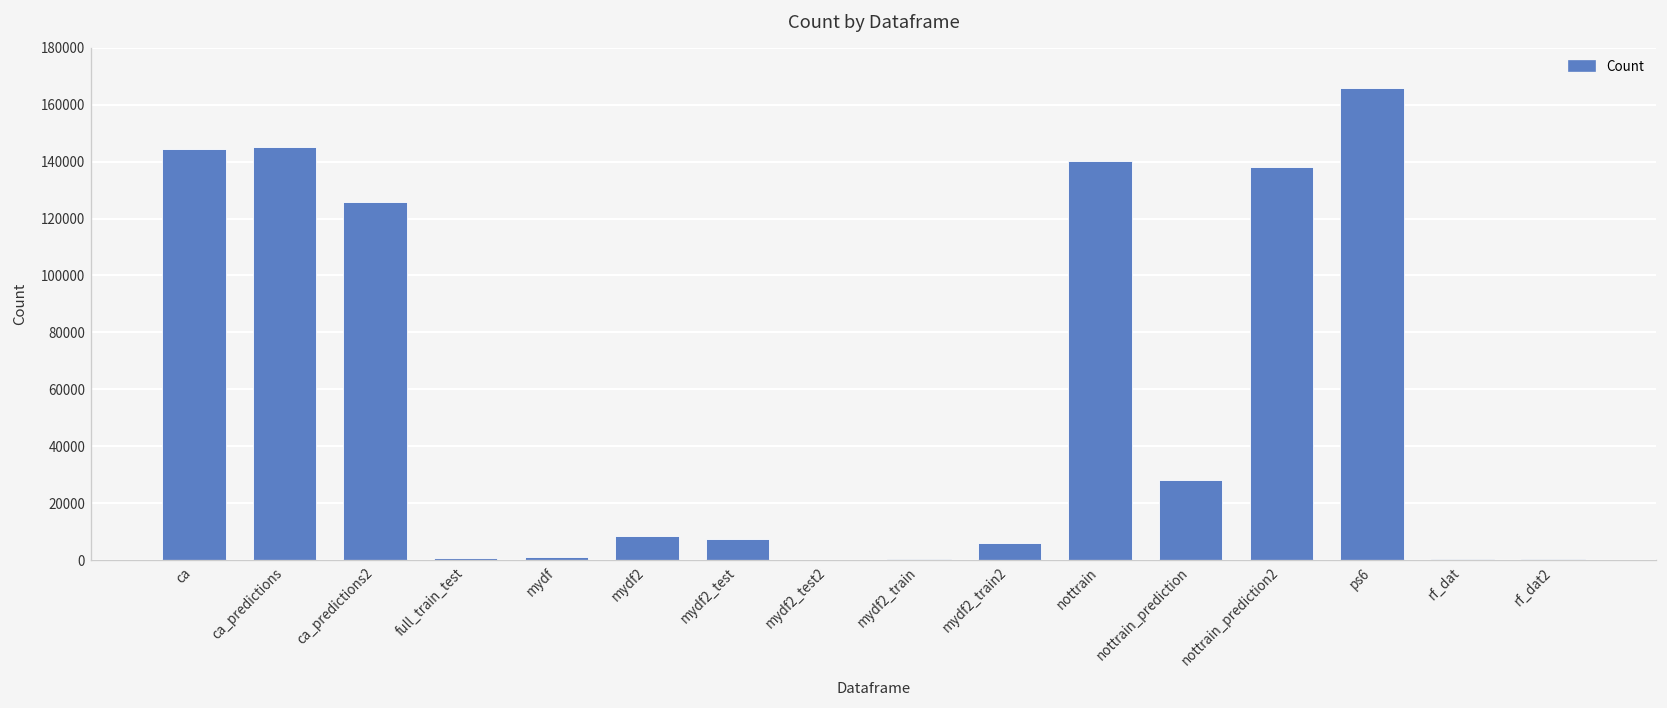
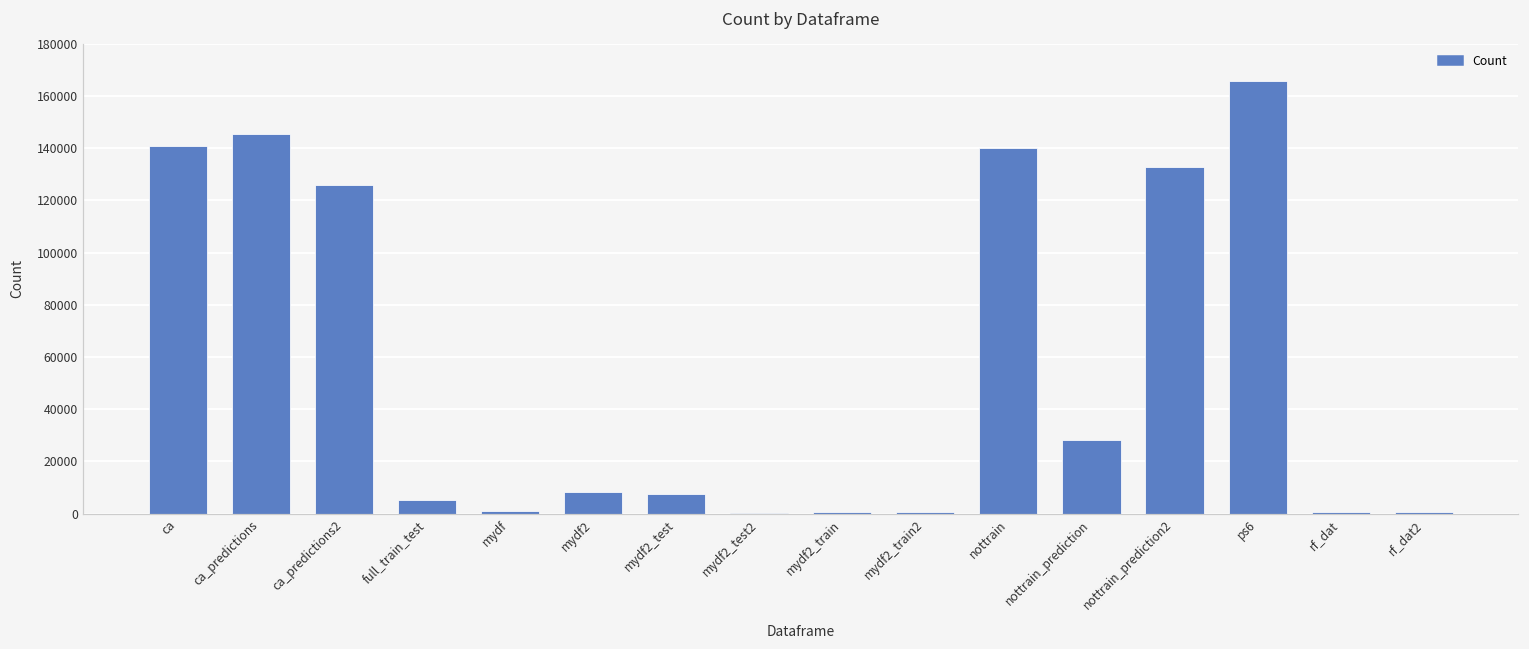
ca: 145000 -> 141000
full_train_test: 1000 -> 5000
mydf2_train2: 6000 -> 1000
nottrain_prediction2: 138000 -> 133000
